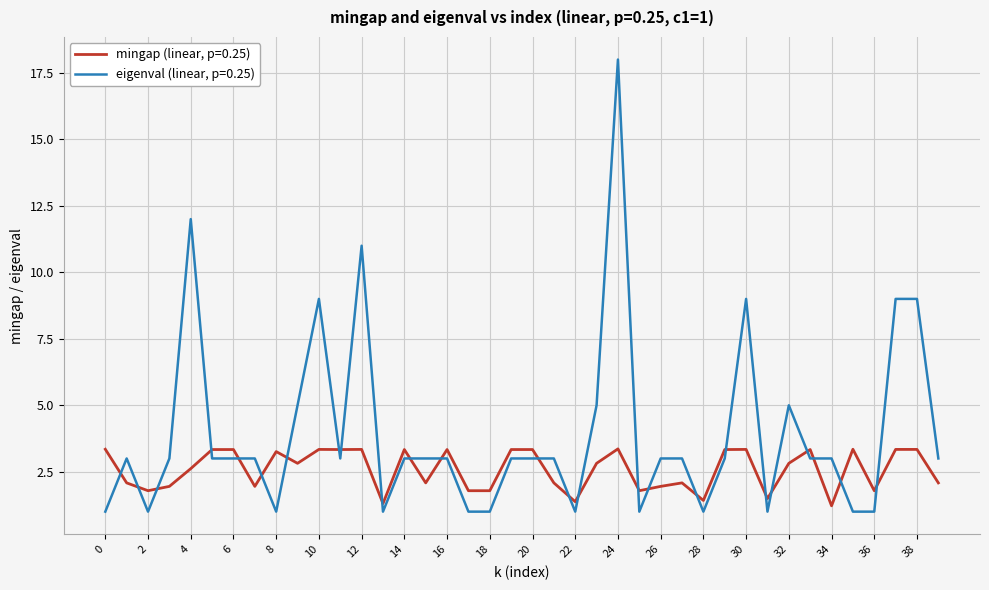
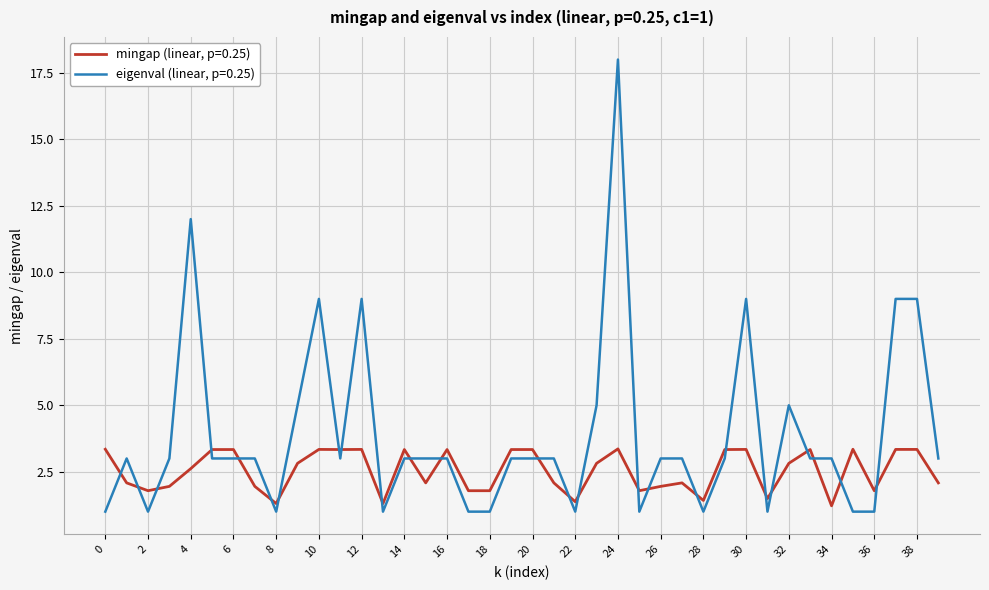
mingap (linear, p=0.25), 8: 3.3 -> 1.3
eigenval (linear, p=0.25), 12: 11 -> 9
